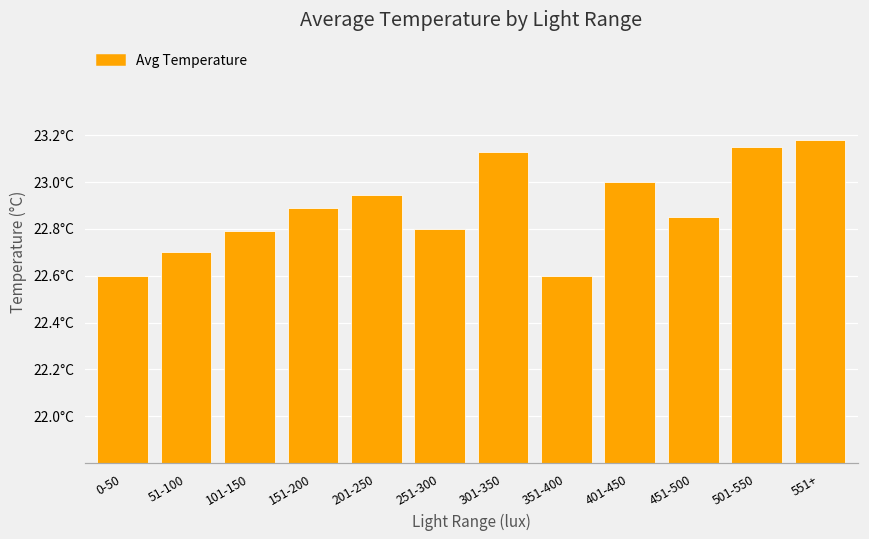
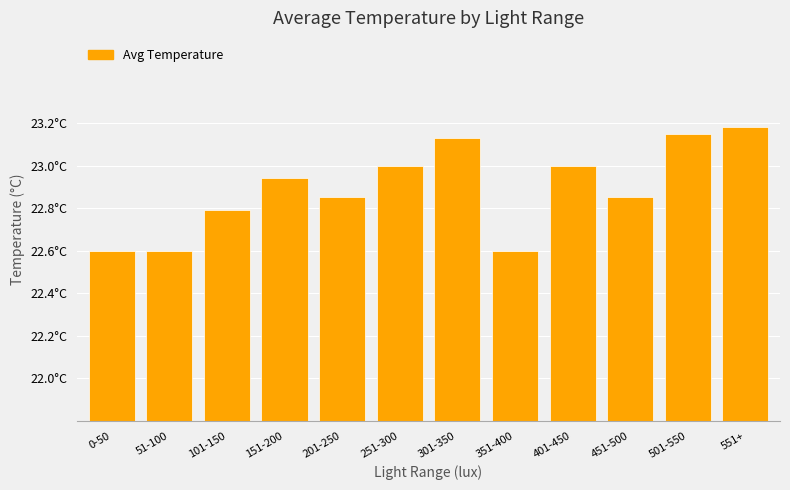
51-100: 22.7°C -> 22.6°C
151-200: 22.89°C -> 22.94°C
201-250: 22.95°C -> 22.85°C
251-300: 22.8°C -> 23.0°C
